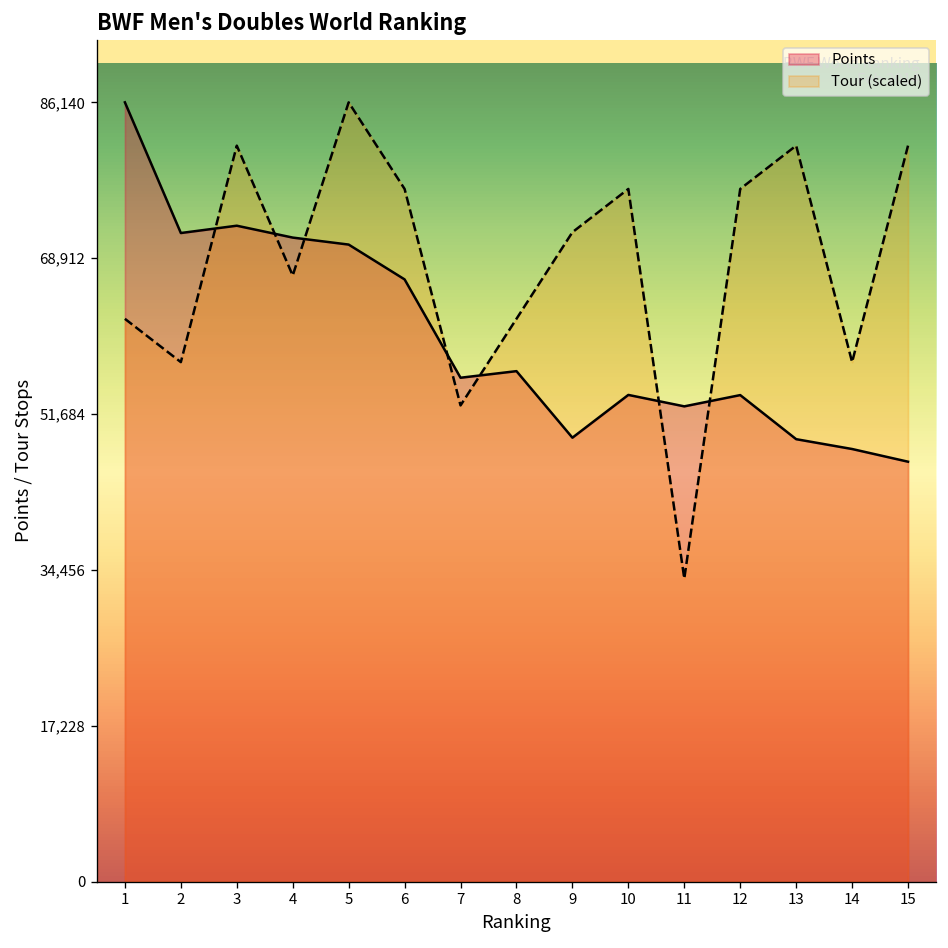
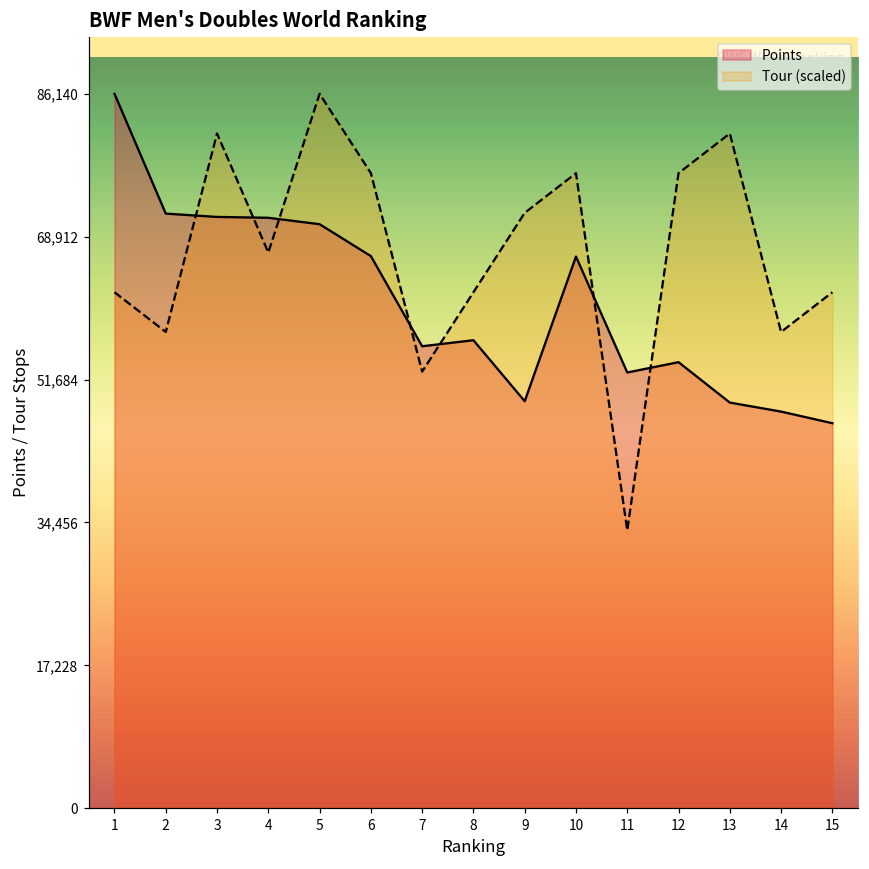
Points, 3: 73,000 -> 71,000
Points, 10: 54,000 -> 67,000
Tour (scaled), 15: 81,000 -> 62,000
